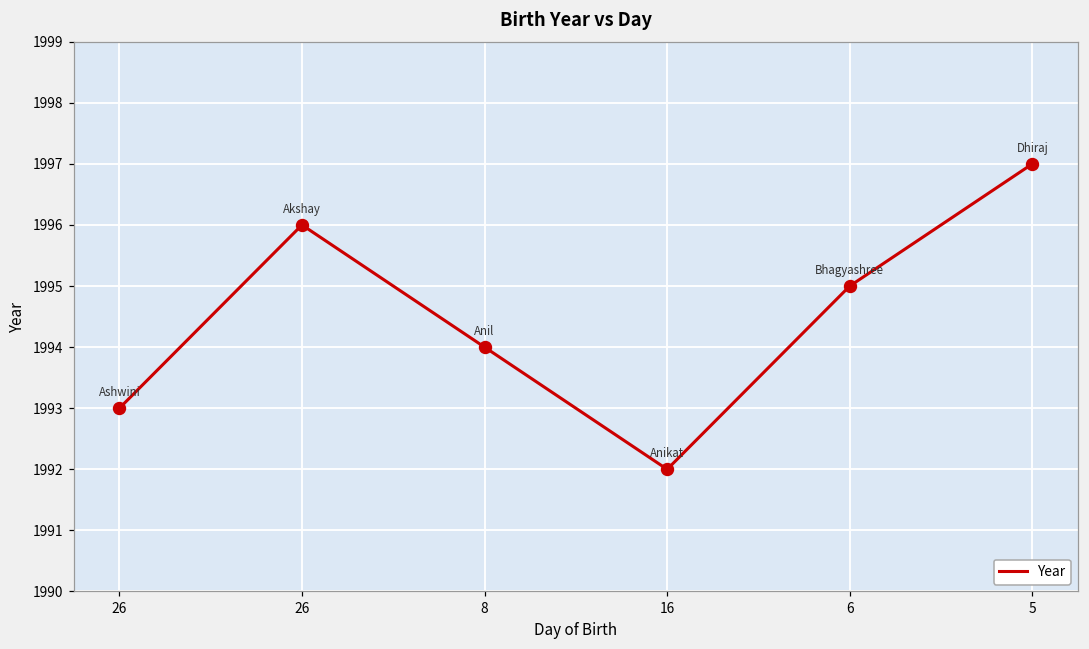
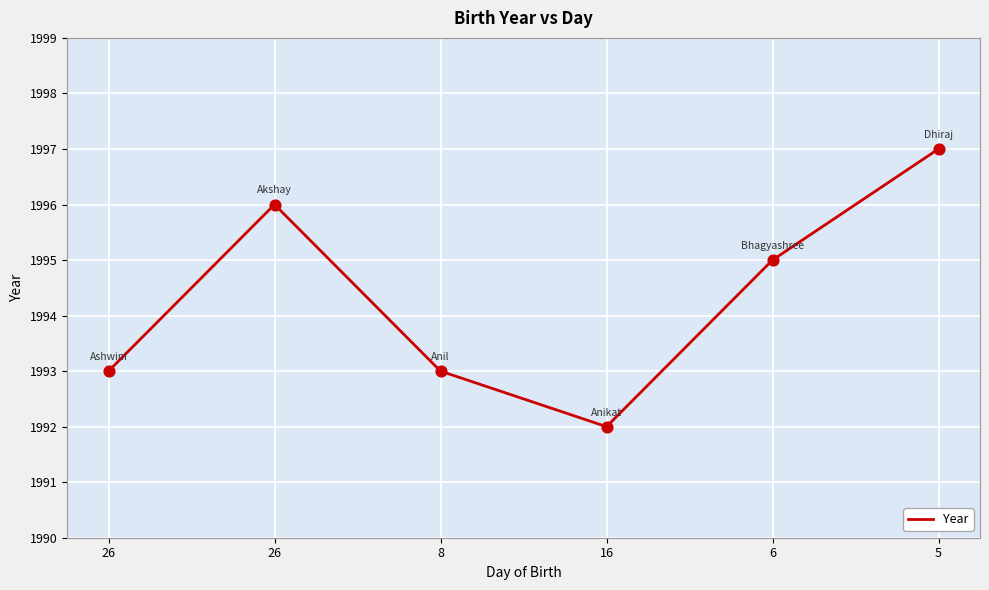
8: 1994 -> 1993
